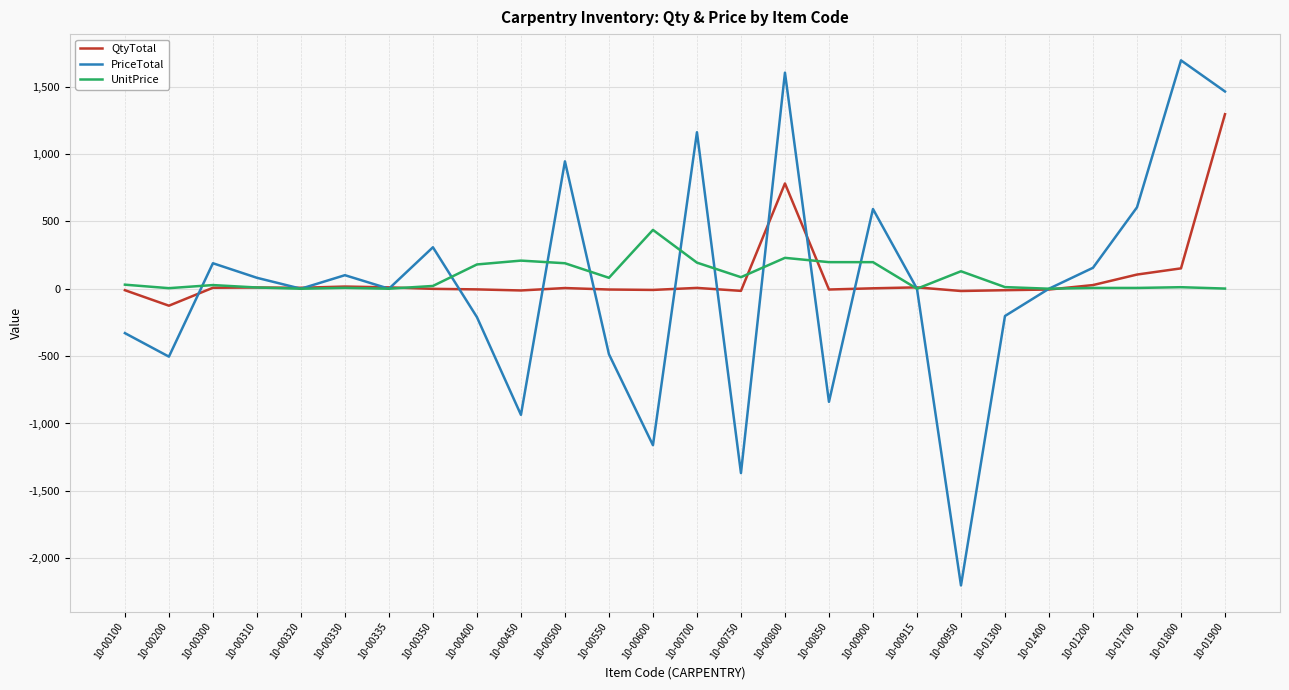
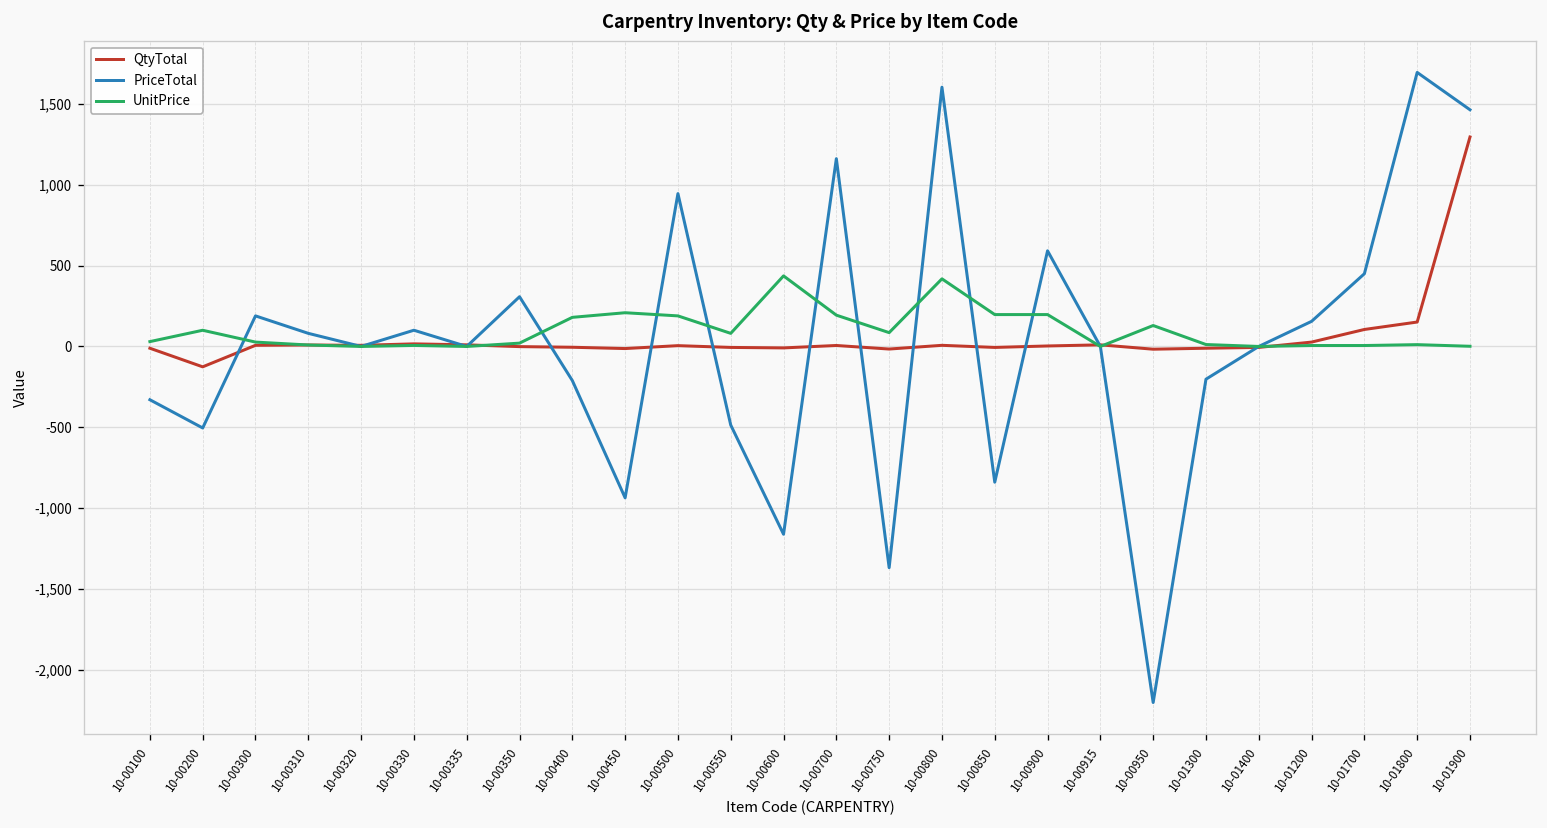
UnitPrice, 10-00200: 0 -> 100
QtyTotal, 10-00800: 780 -> 10
UnitPrice, 10-00800: 230 -> 420
PriceTotal, 10-01700: 600 -> 450
